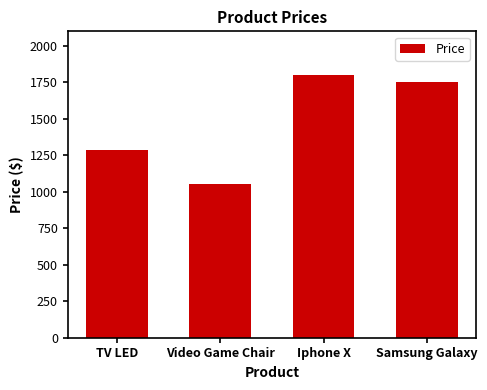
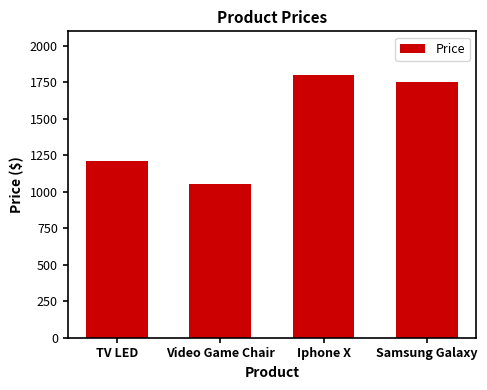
TV LED: 1290 -> 1210
